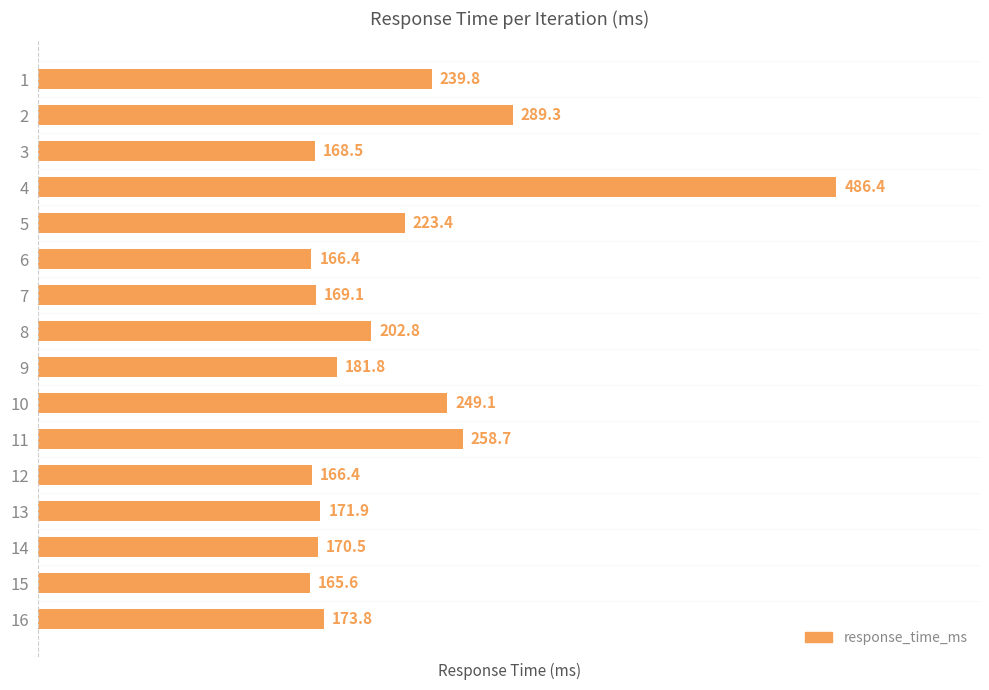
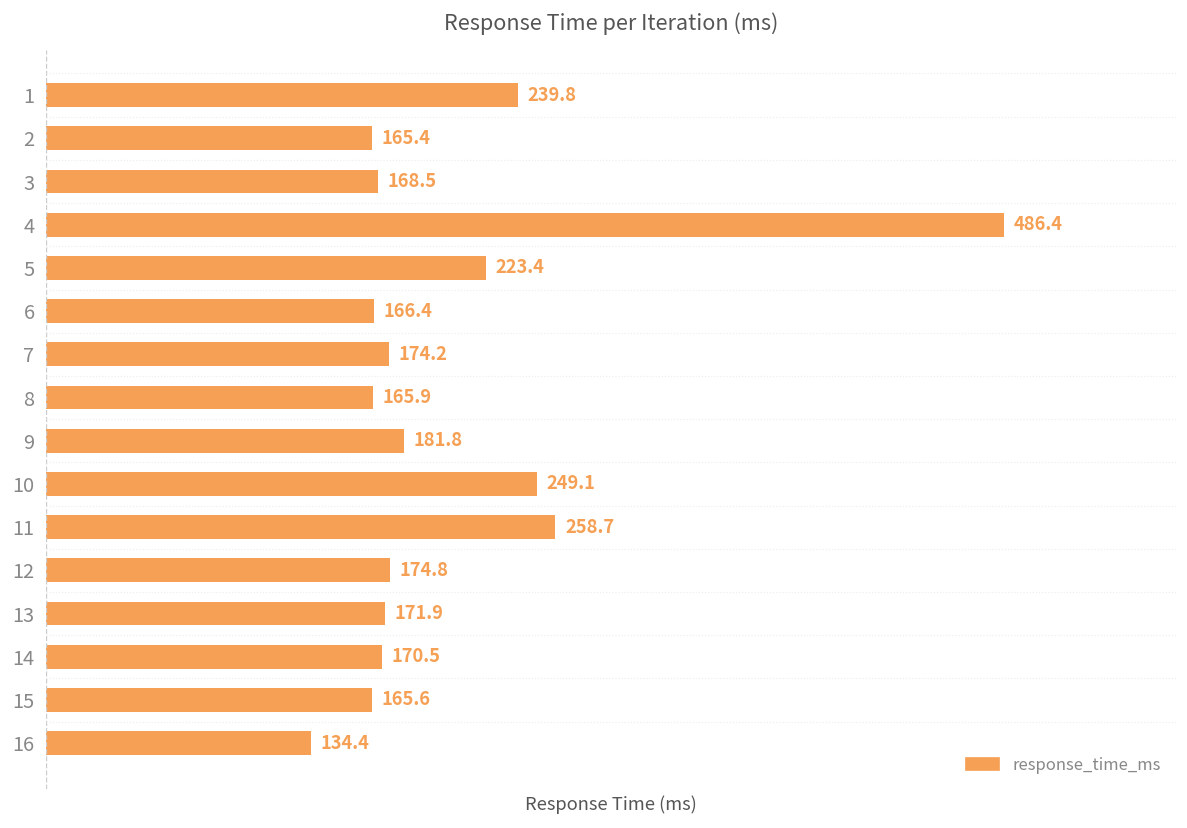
2: 289.3 -> 165.4
7: 169.1 -> 174.2
8: 202.8 -> 165.9
12: 166.4 -> 174.8
16: 173.8 -> 134.4
